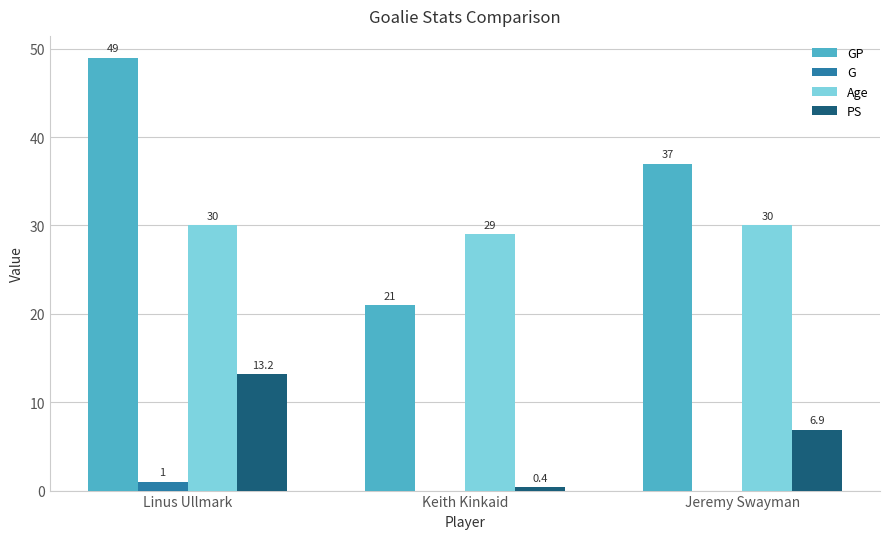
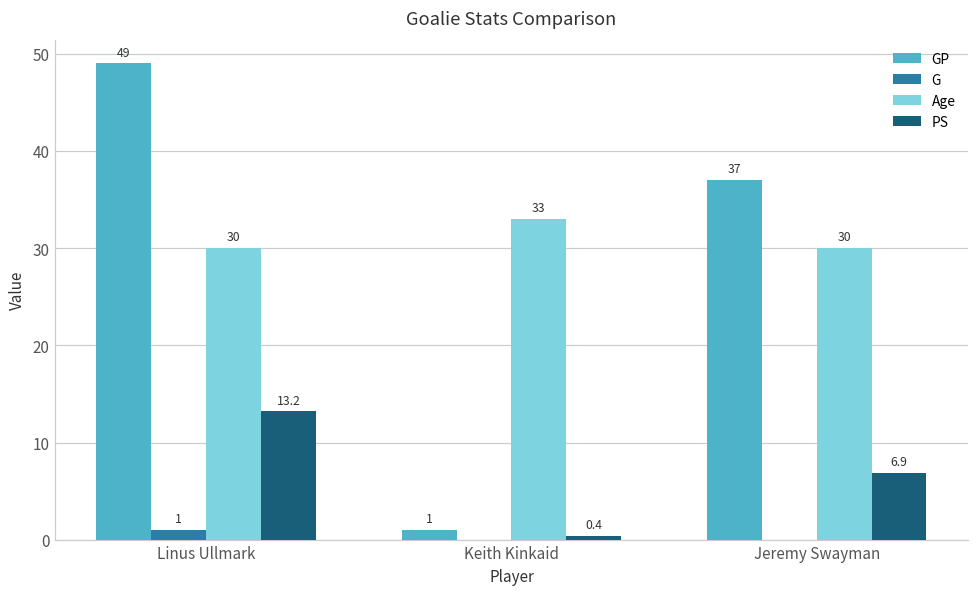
GP, Keith Kinkaid: 21 -> 1
Age, Keith Kinkaid: 29 -> 33
